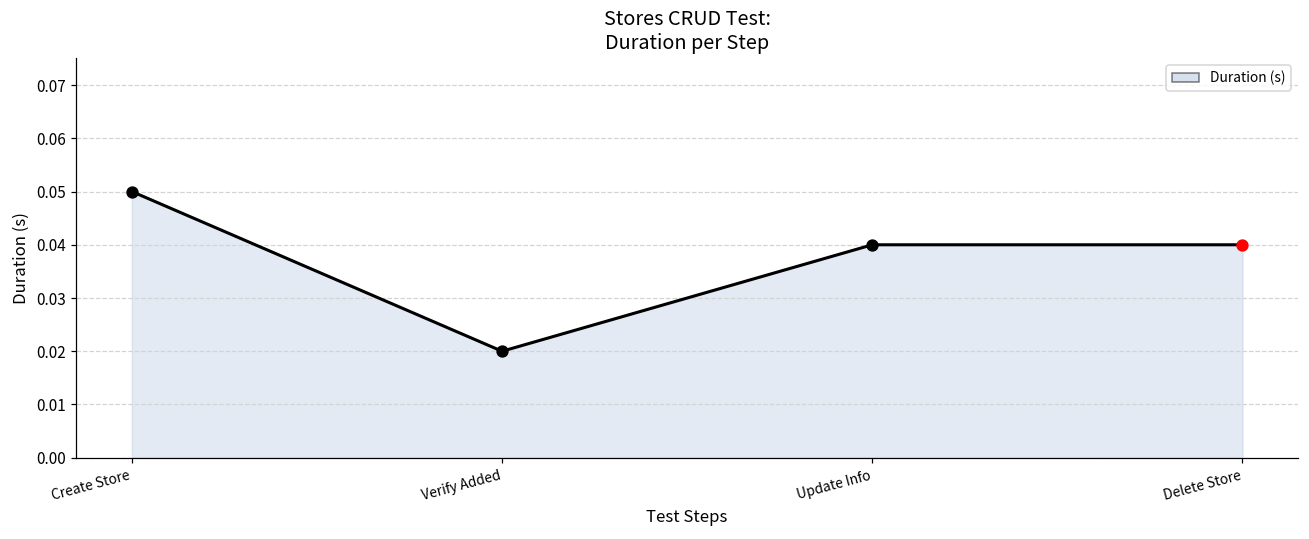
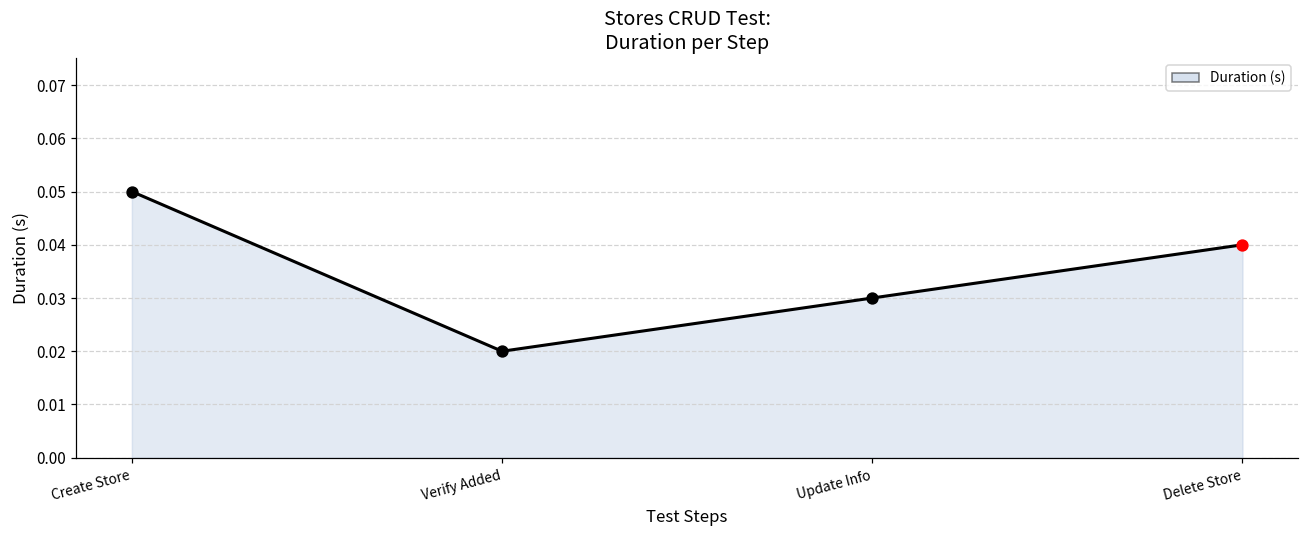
Duration (s), Update Info: 0.04 -> 0.03
